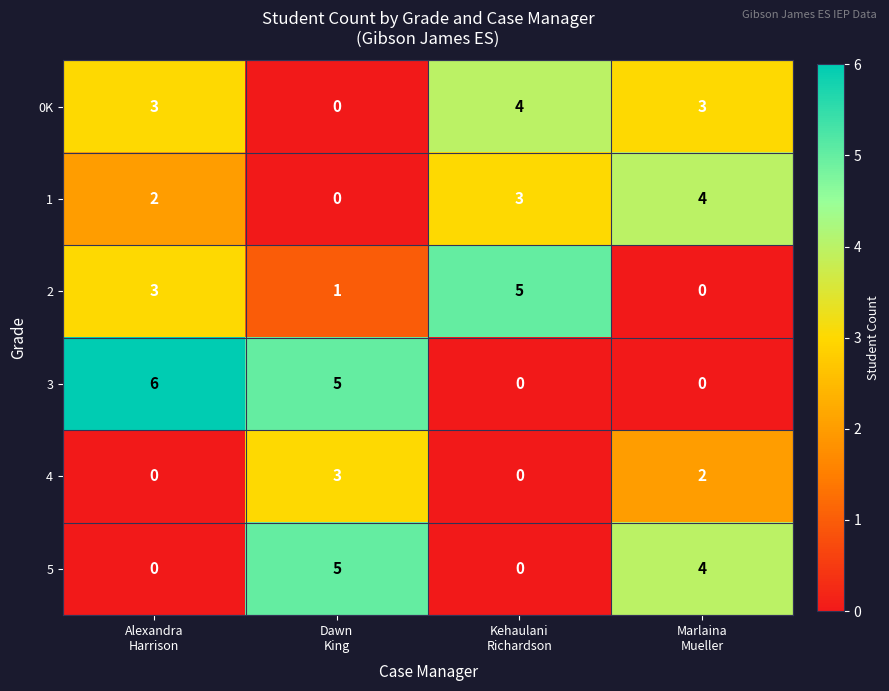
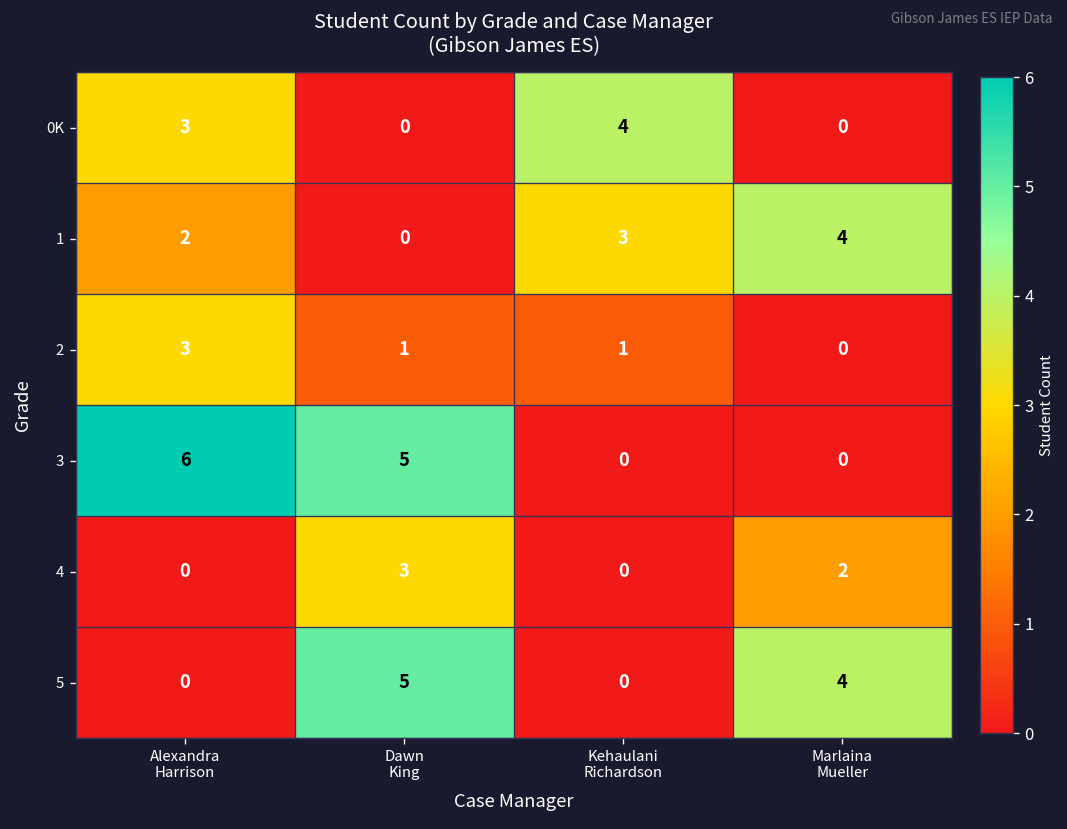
0K, Marlaina Mueller: 3 -> 0
2, Kehaulani Richardson: 5 -> 1
